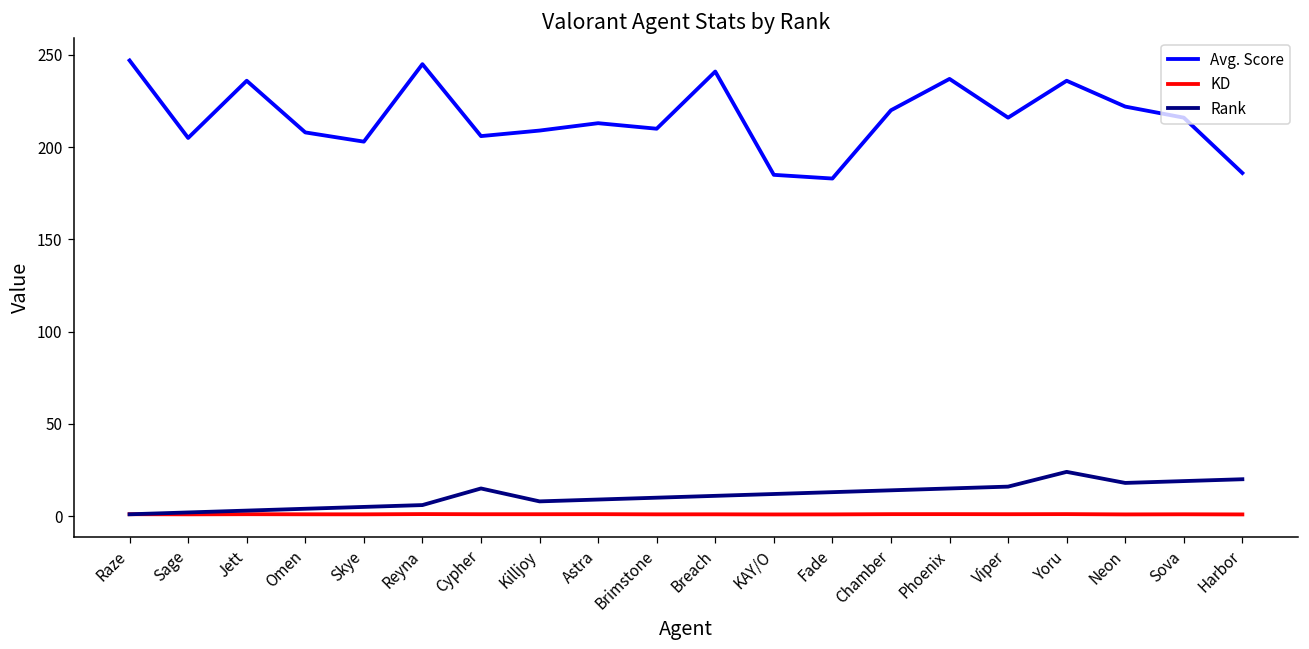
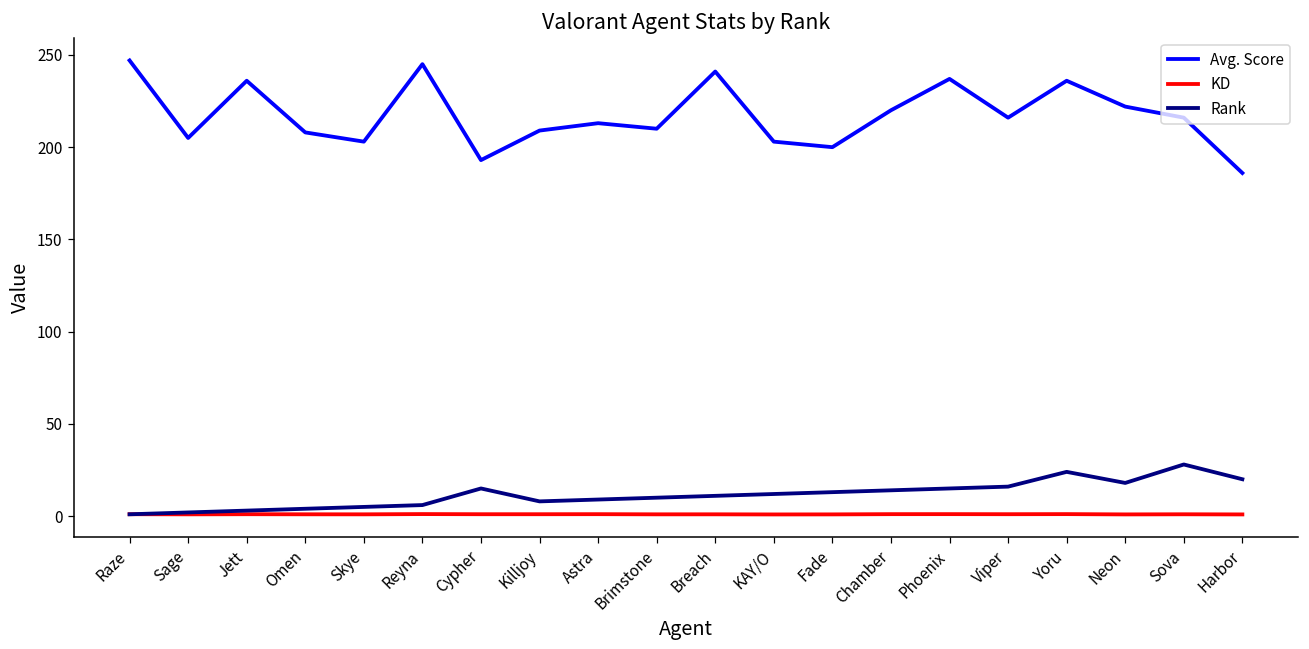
Avg. Score, Cypher: 206 -> 193
Avg. Score, KAY/O: 185 -> 203
Avg. Score, Fade: 183 -> 200
Rank, Sova: 19 -> 28
